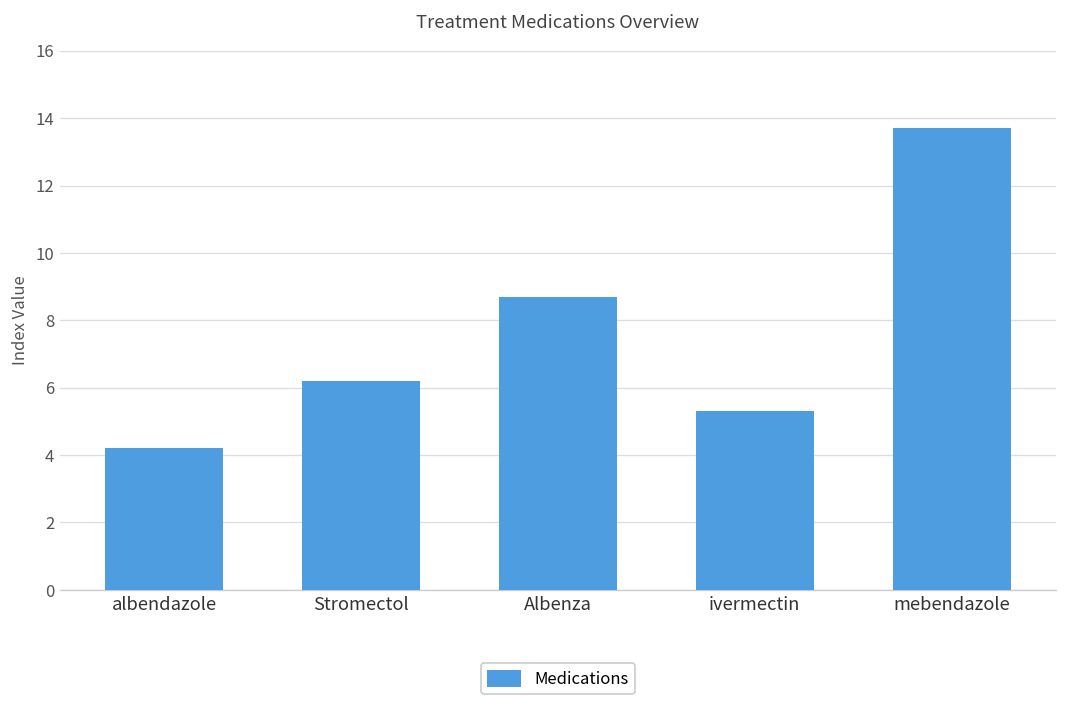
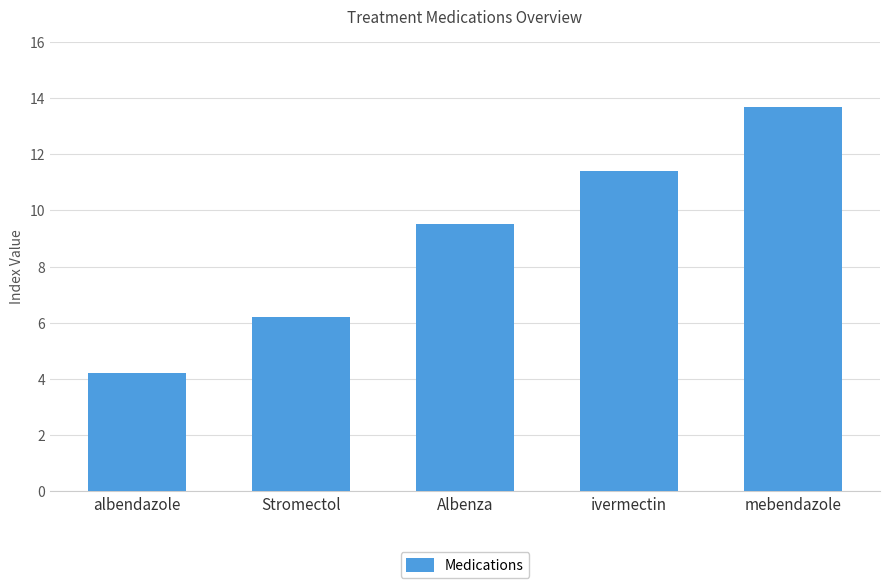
Albenza: 8.7 -> 9.5
ivermectin: 5.3 -> 11.4
